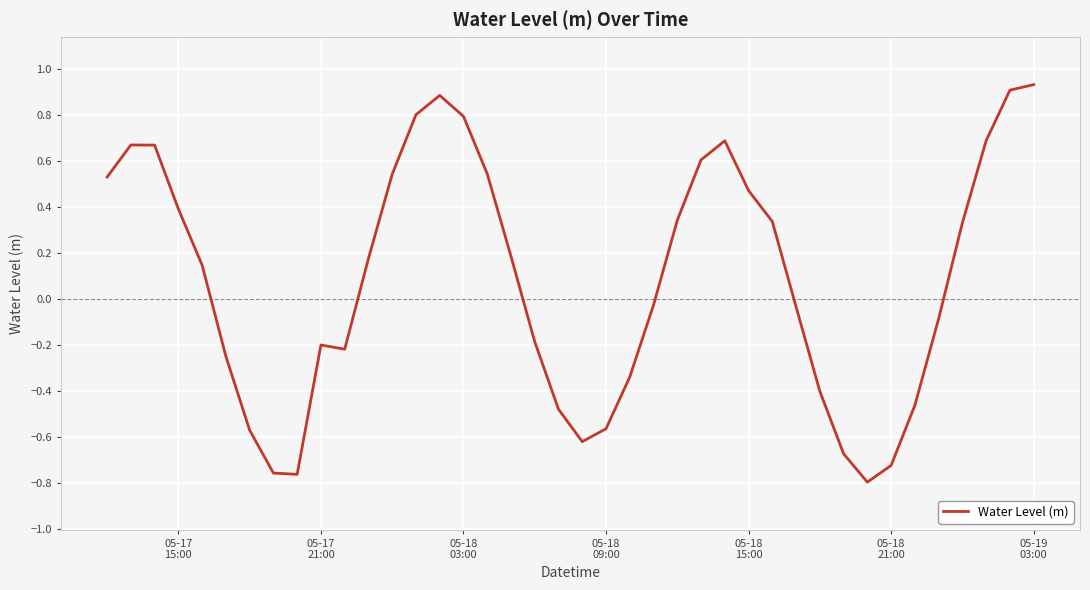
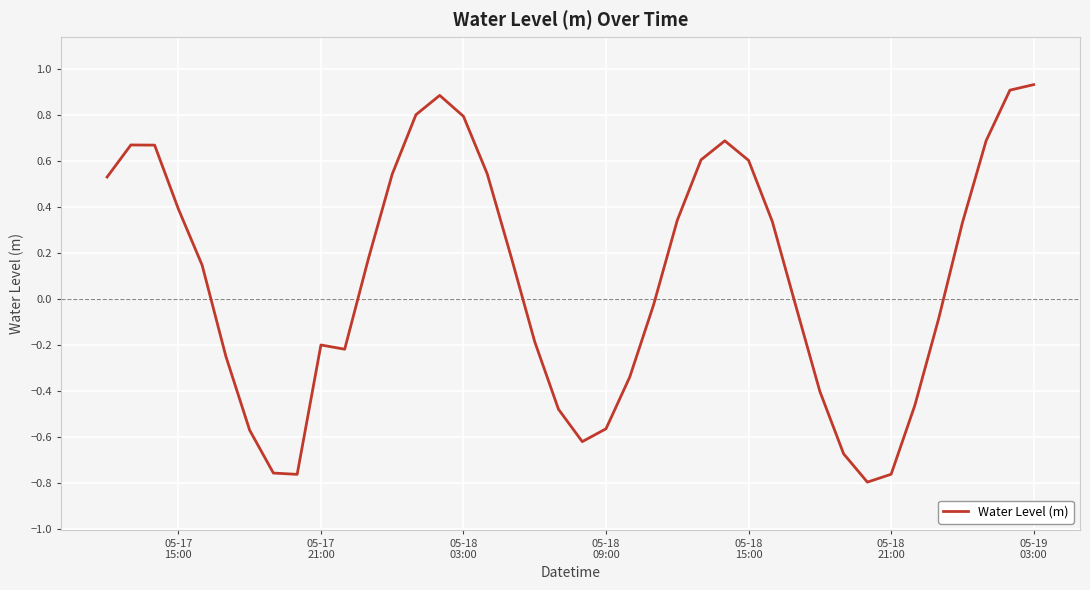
05-18 15:00: 0.47 -> 0.60
05-18 21:00: -0.72 -> -0.76
